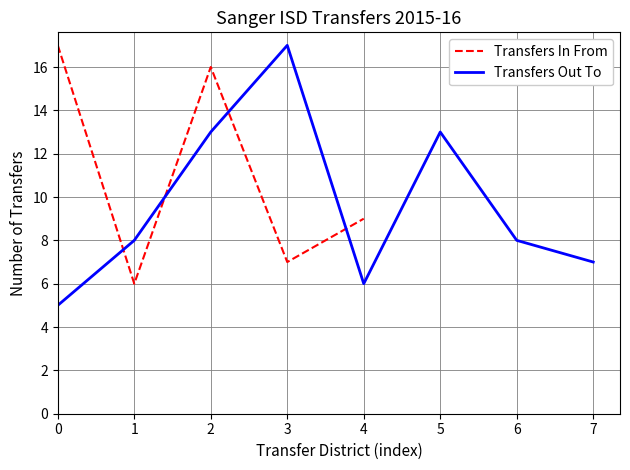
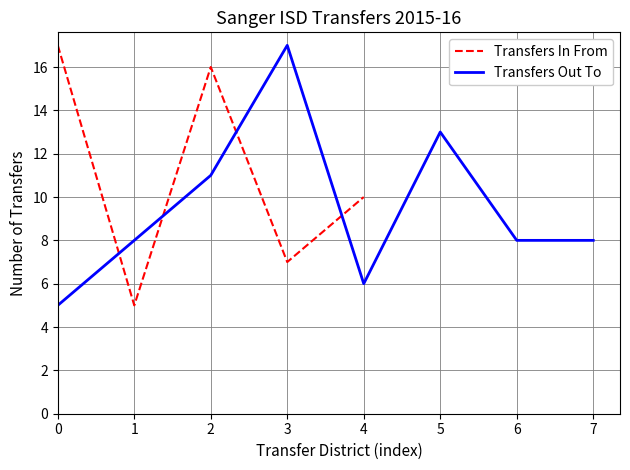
Transfers In From, 1: 6 -> 5
Transfers Out To, 2: 13 -> 11
Transfers In From, 4: 9 -> 10
Transfers Out To, 7: 7 -> 8
